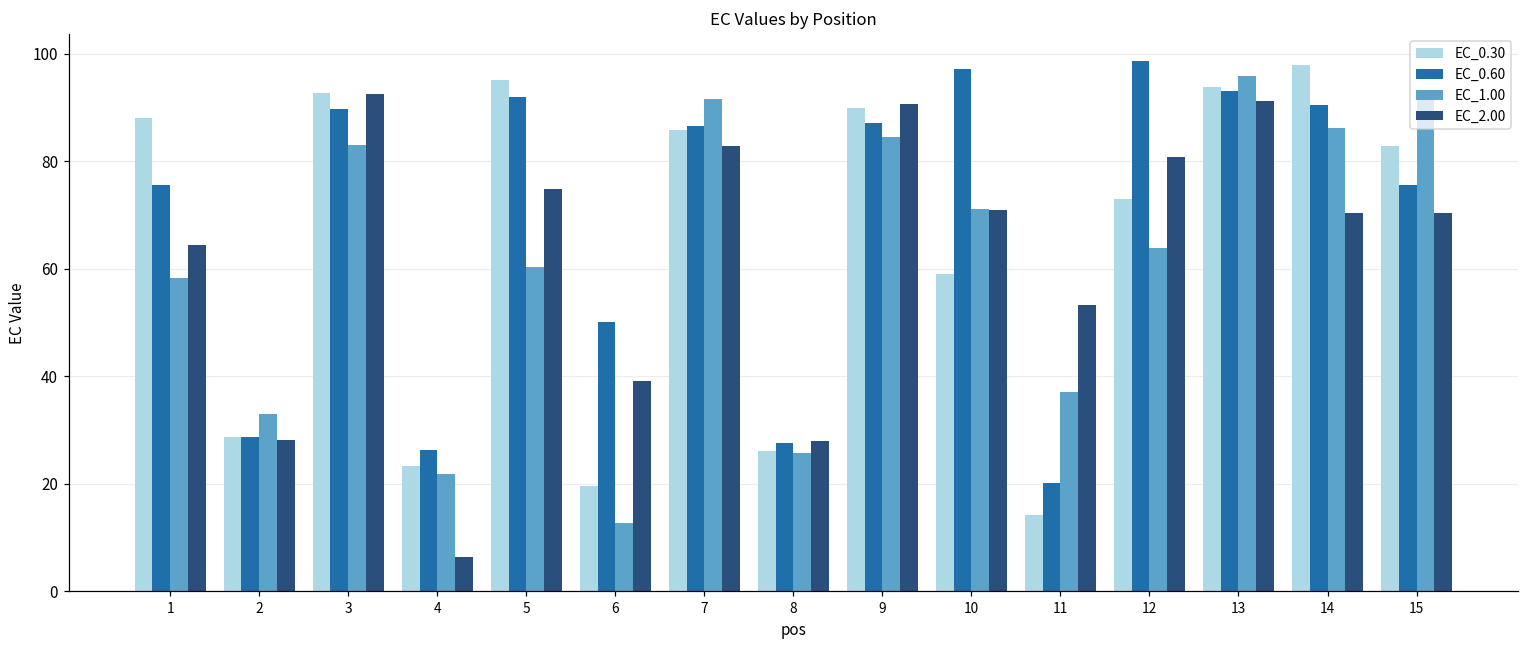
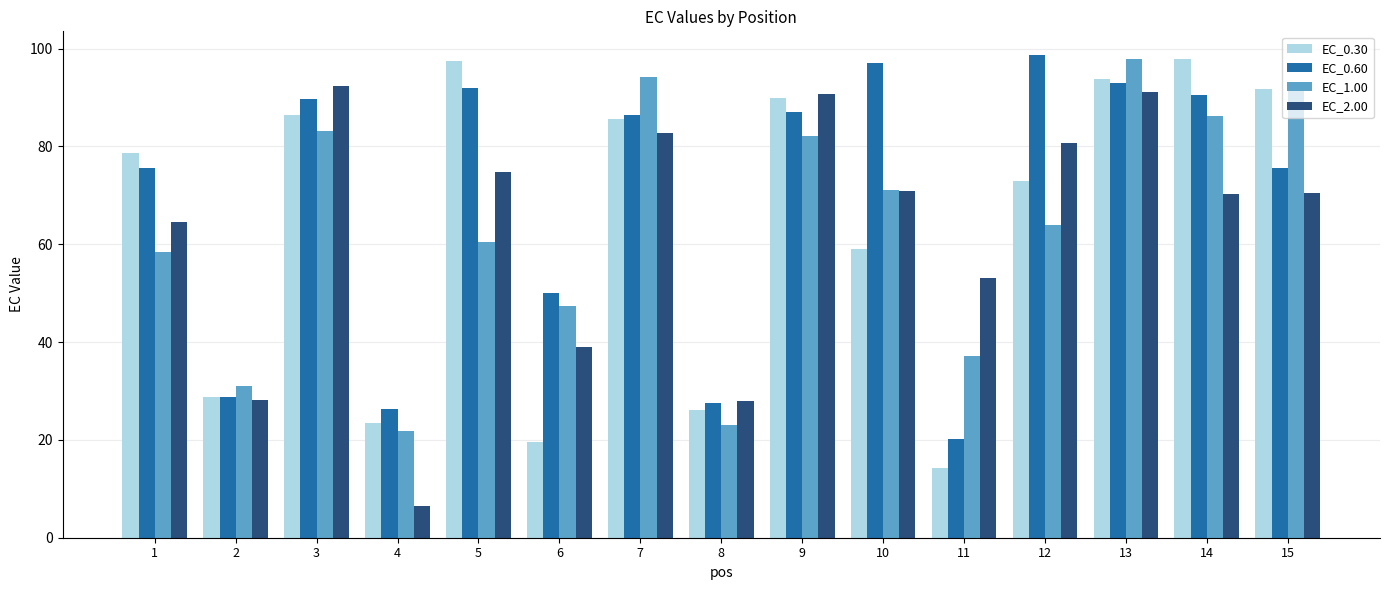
EC_0.30, 1: 88 -> 79
EC_1.00, 2: 33 -> 31
EC_0.30, 3: 93 -> 86
EC_0.30, 5: 95 -> 98
EC_1.00, 6: 13 -> 47
EC_1.00, 7: 92 -> 94
EC_1.00, 8: 26 -> 23
EC_1.00, 9: 84 -> 82
EC_1.00, 13: 96 -> 98
EC_0.30, 15: 83 -> 92
